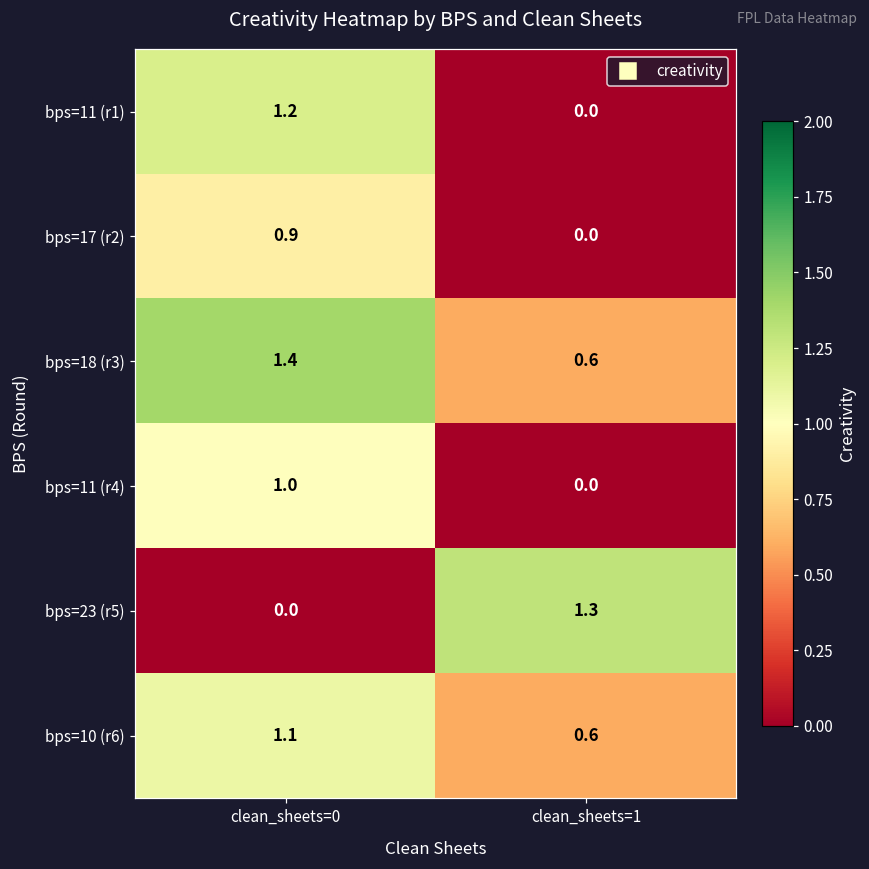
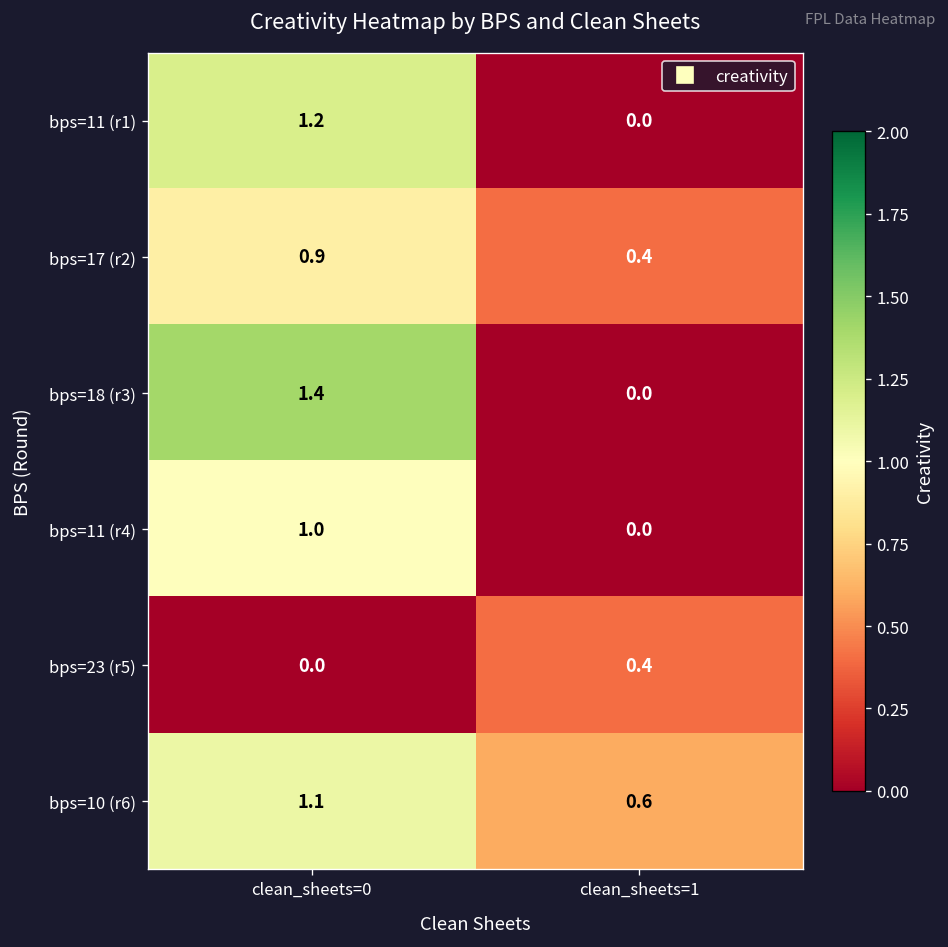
bps=17 (r2), clean_sheets=1: 0.0 -> 0.4
bps=18 (r3), clean_sheets=1: 0.6 -> 0.0
bps=23 (r5), clean_sheets=1: 1.3 -> 0.4
